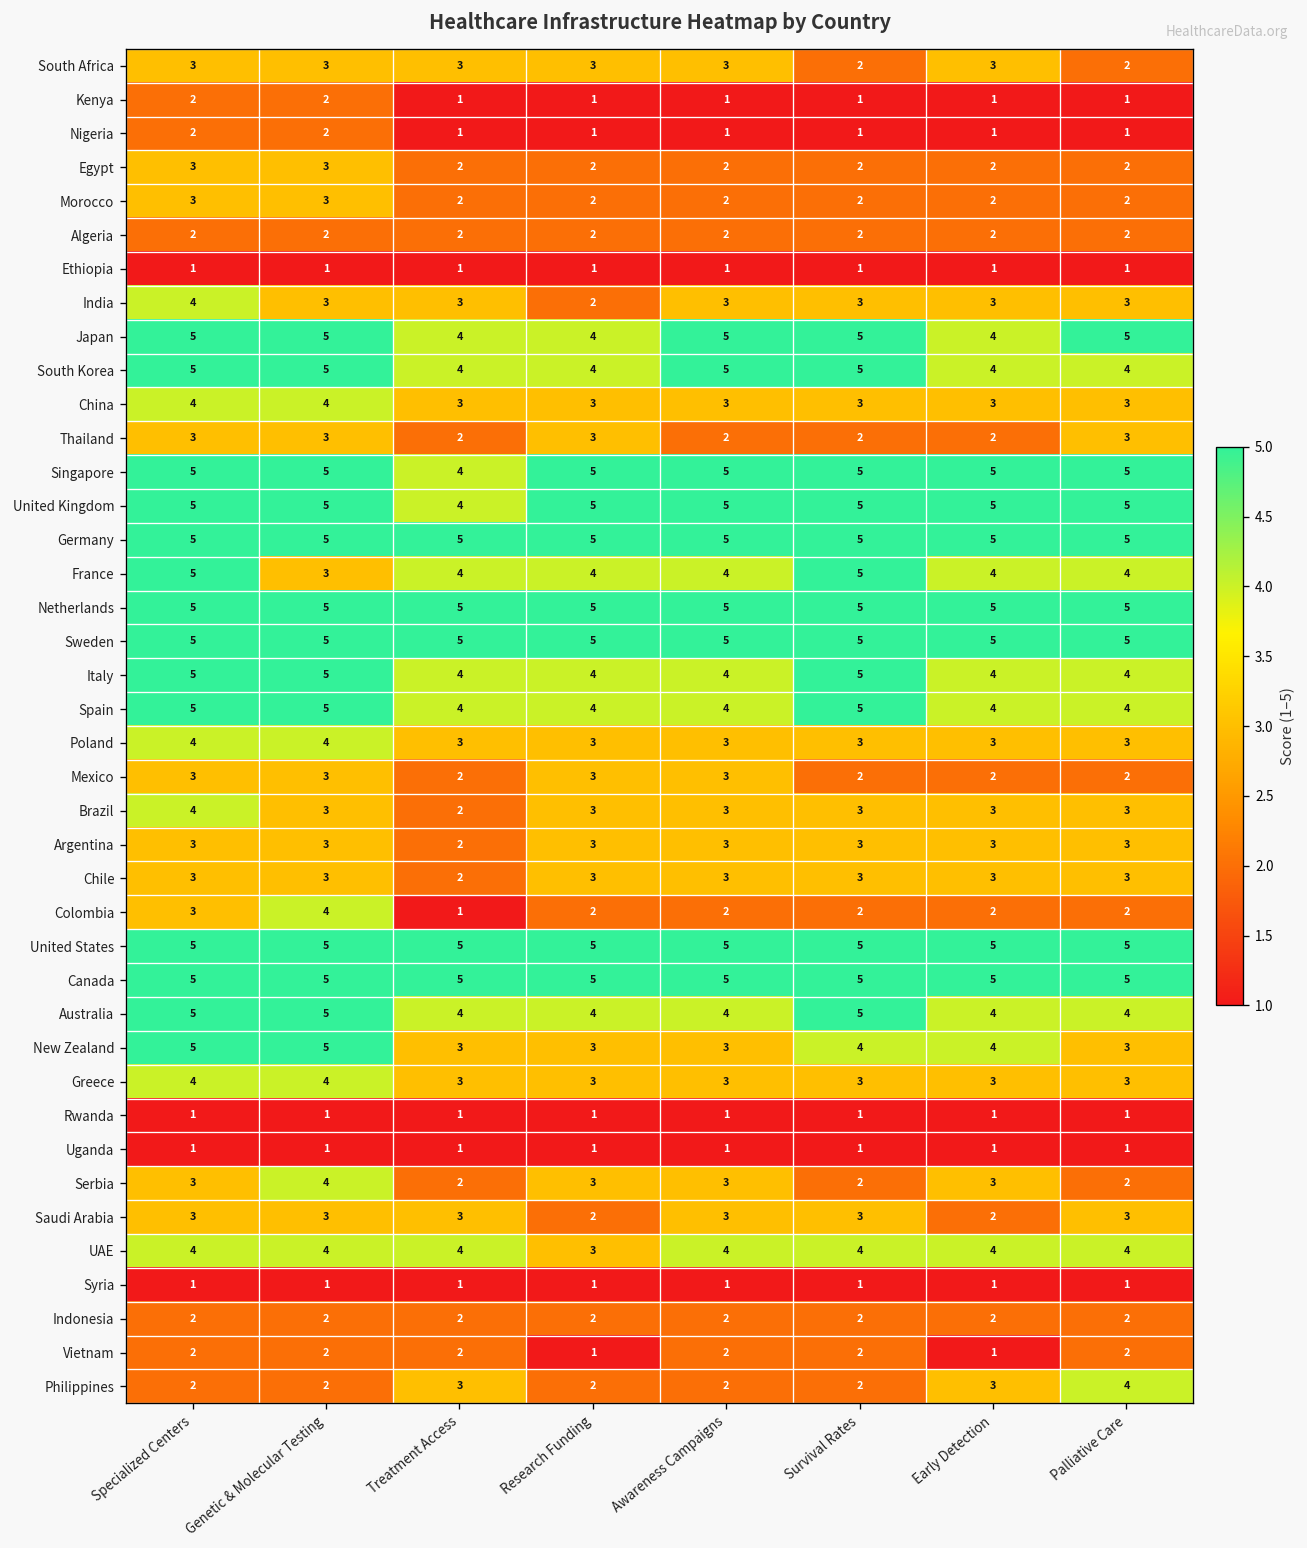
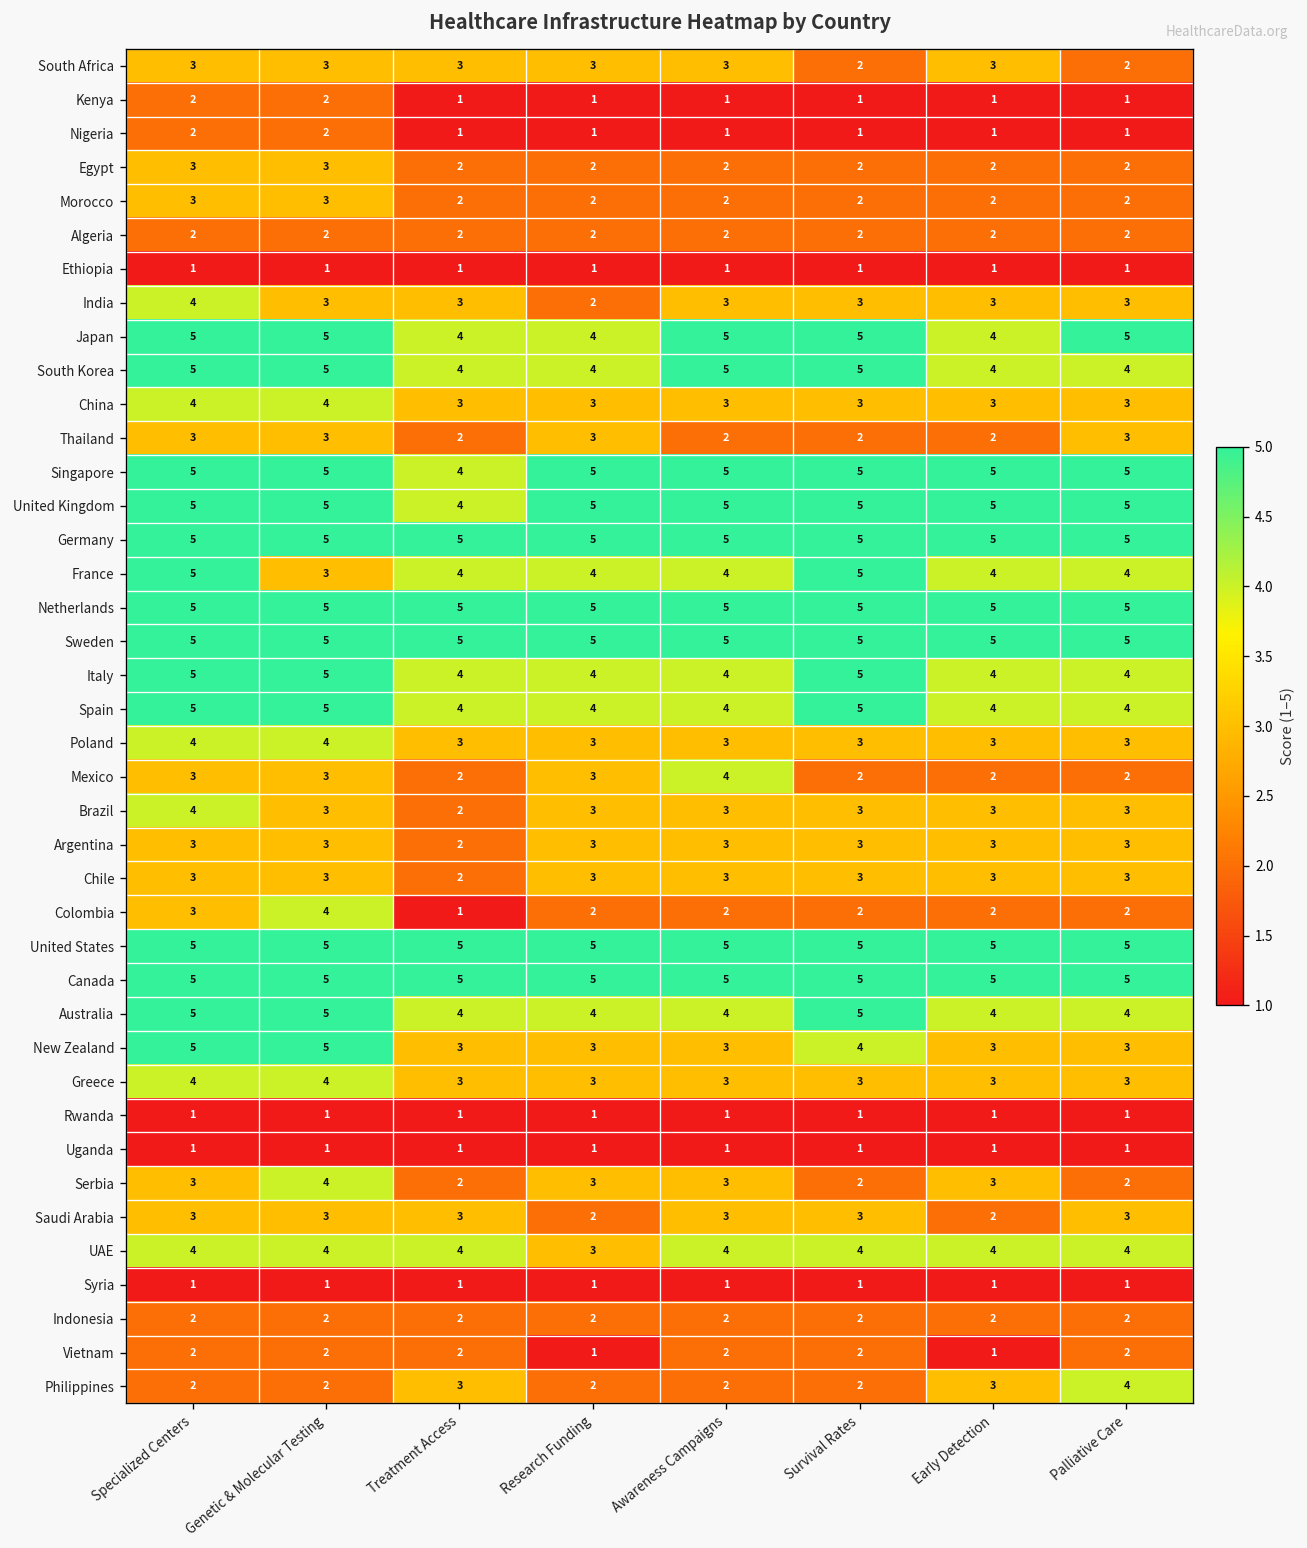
Mexico, Awareness Campaigns: 3 -> 4
New Zealand, Early Detection: 4 -> 3
